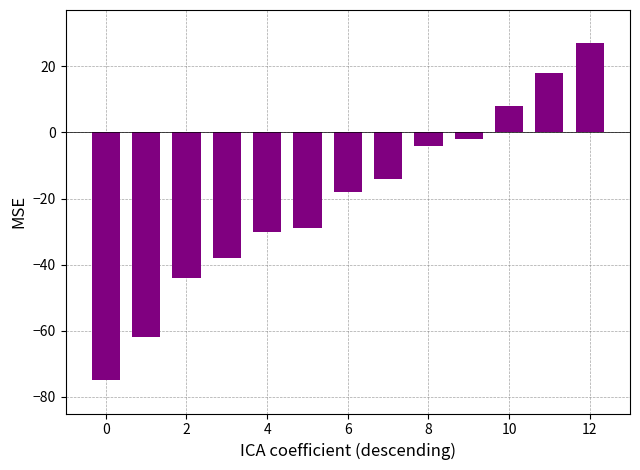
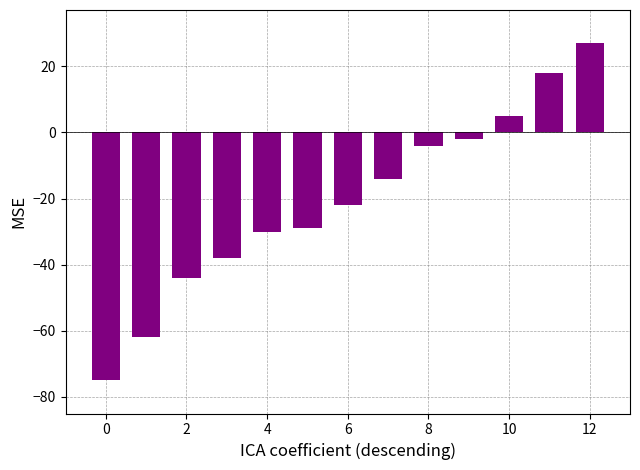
6: -18 -> -22
10: 8 -> 5
